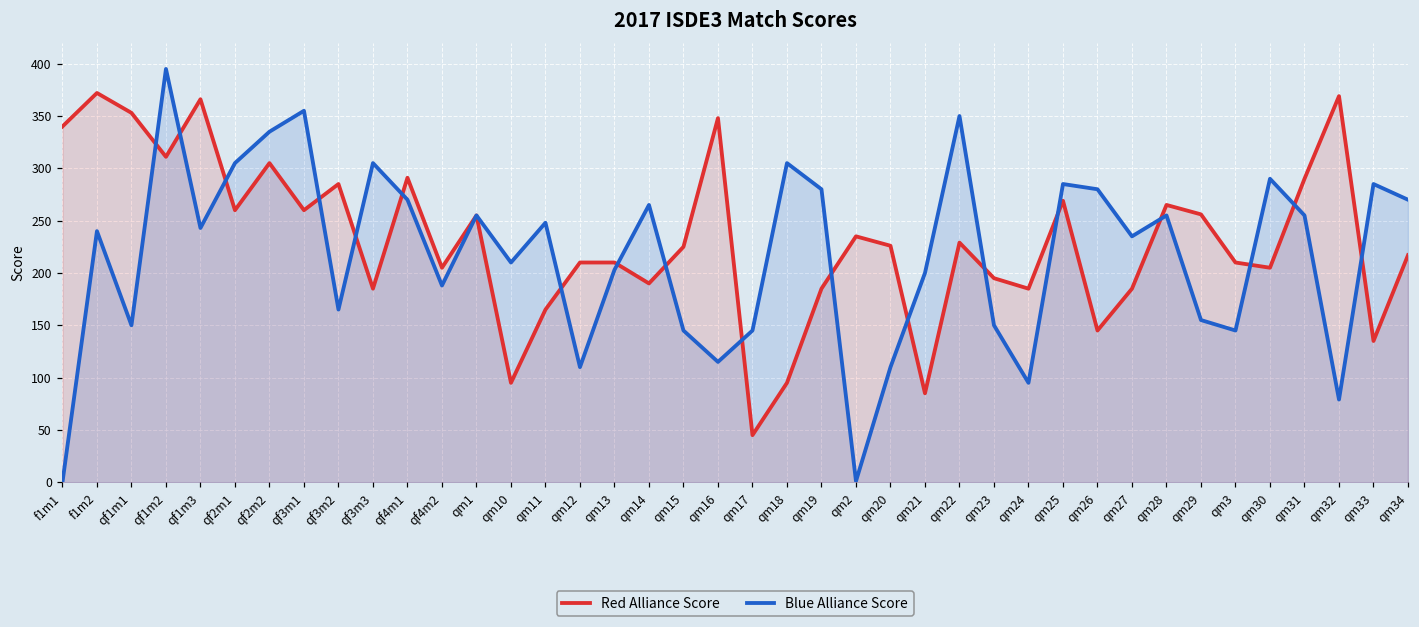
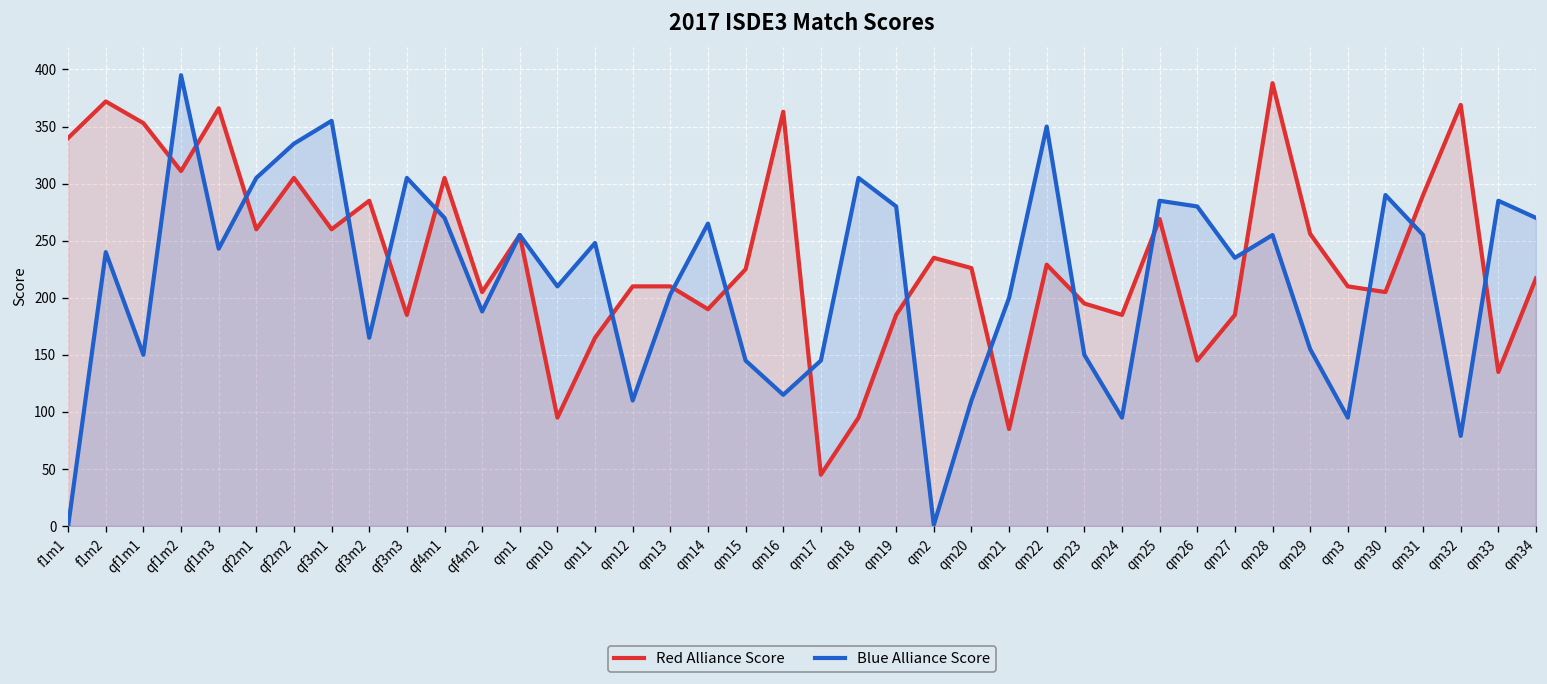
Red Alliance Score, qf4m1: 290 -> 310
Red Alliance Score, qm16: 350 -> 360
Red Alliance Score, qm28: 270 -> 390
Blue Alliance Score, qm3: 150 -> 100
